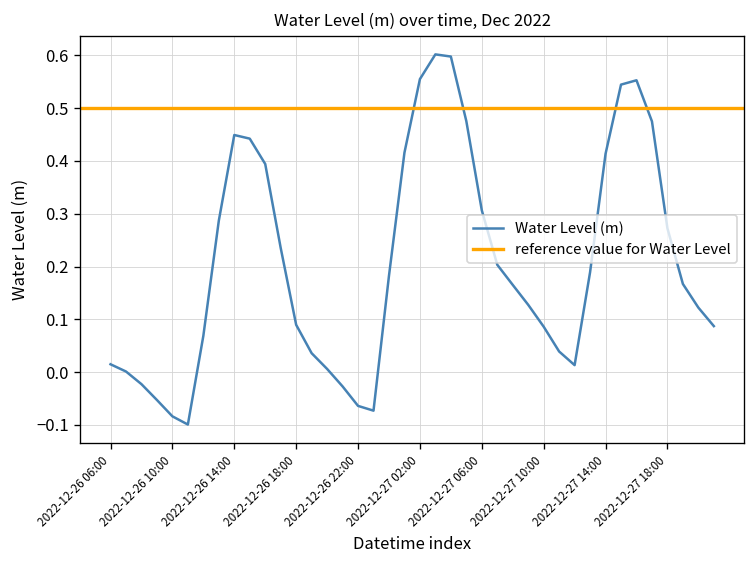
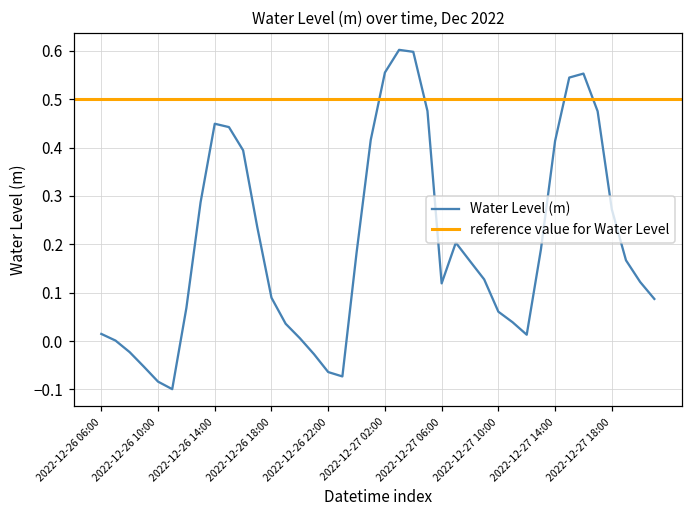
2022-12-27 06:00: 0.31 -> 0.12
2022-12-27 10:00: 0.09 -> 0.06
